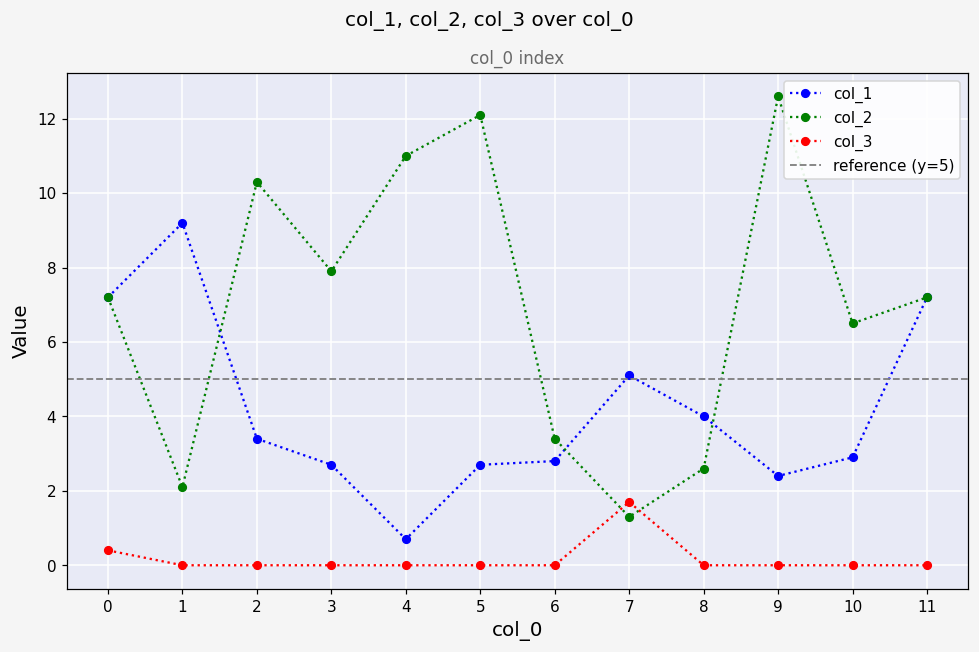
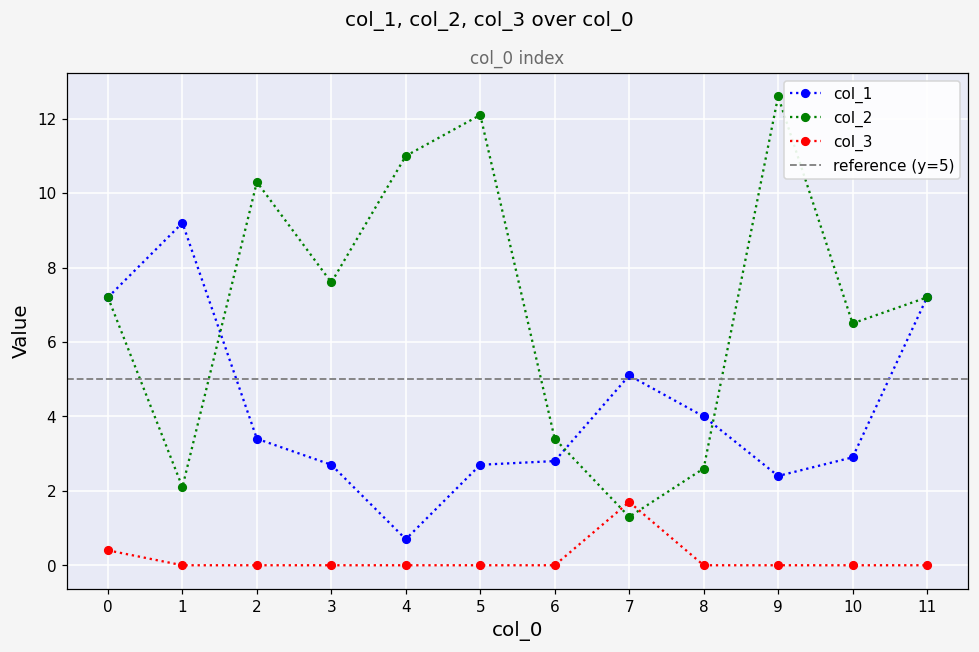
col_2, 3: 7.9 -> 7.6
